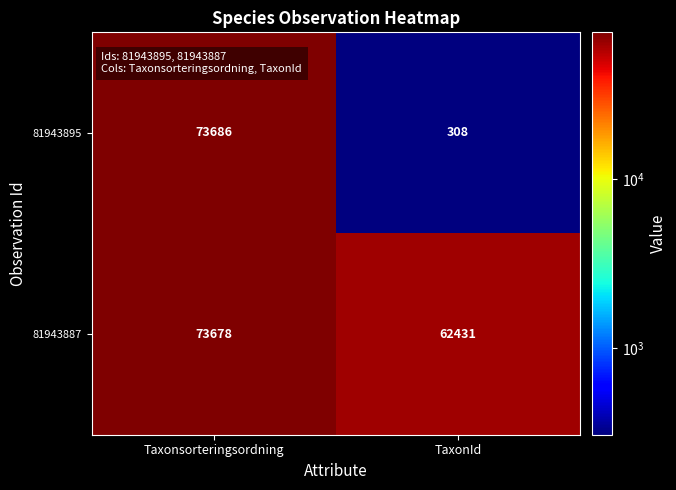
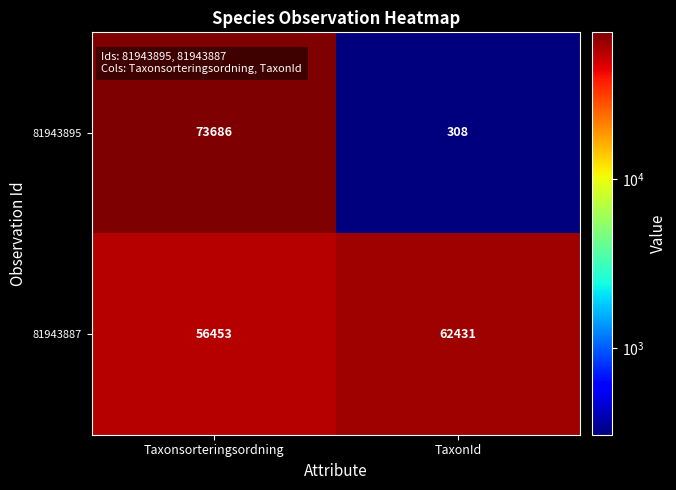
81943887, Taxonsorteringsordning: 73678 -> 56453
